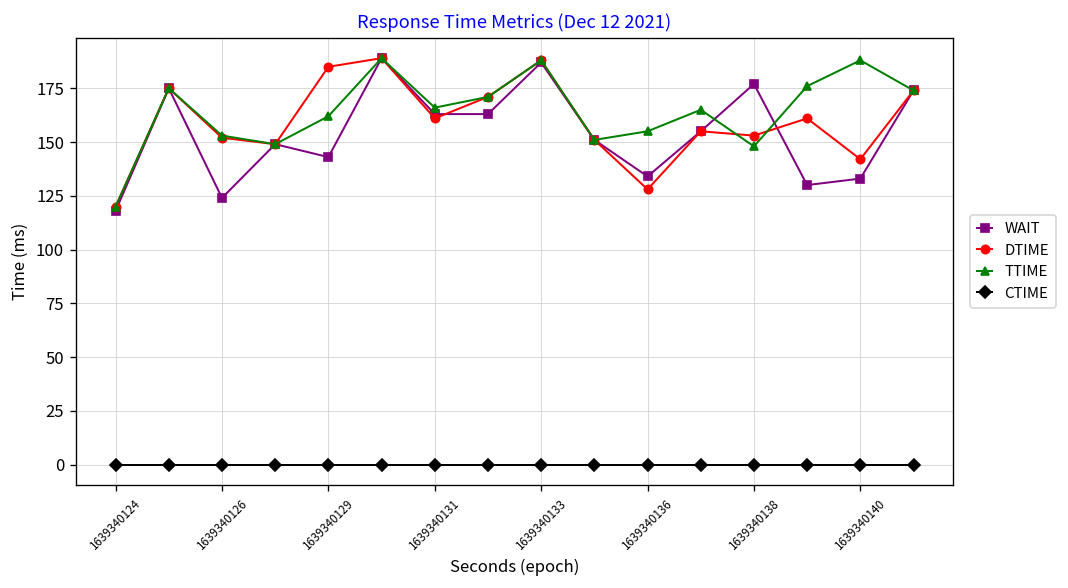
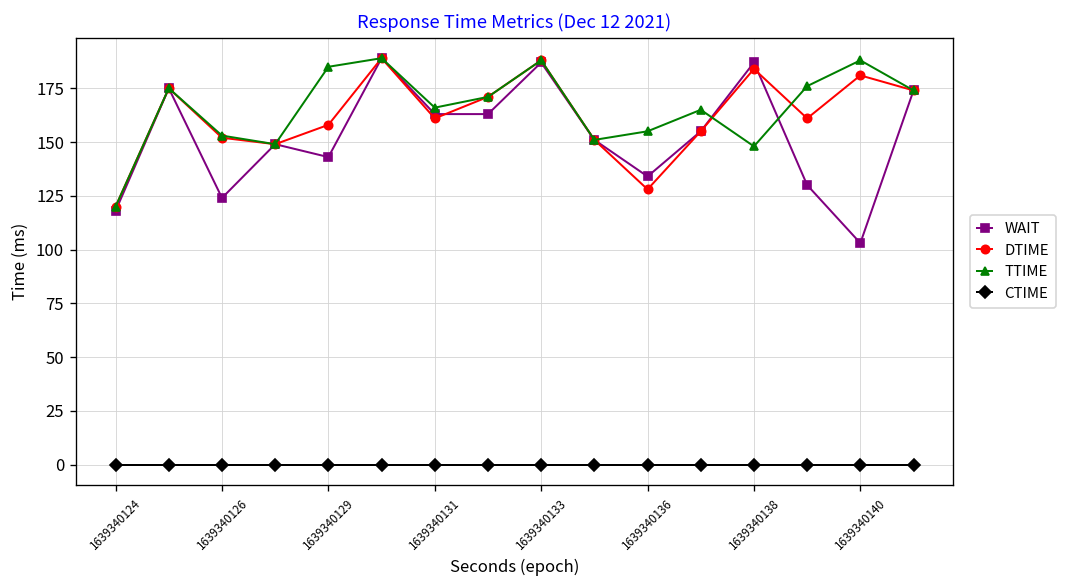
DTIME, 1639340129: 185 -> 158
TTIME, 1639340129: 162 -> 185
WAIT, 1639340138: 177 -> 187
DTIME, 1639340138: 153 -> 184
WAIT, 1639340140: 133 -> 103
DTIME, 1639340140: 142 -> 181
